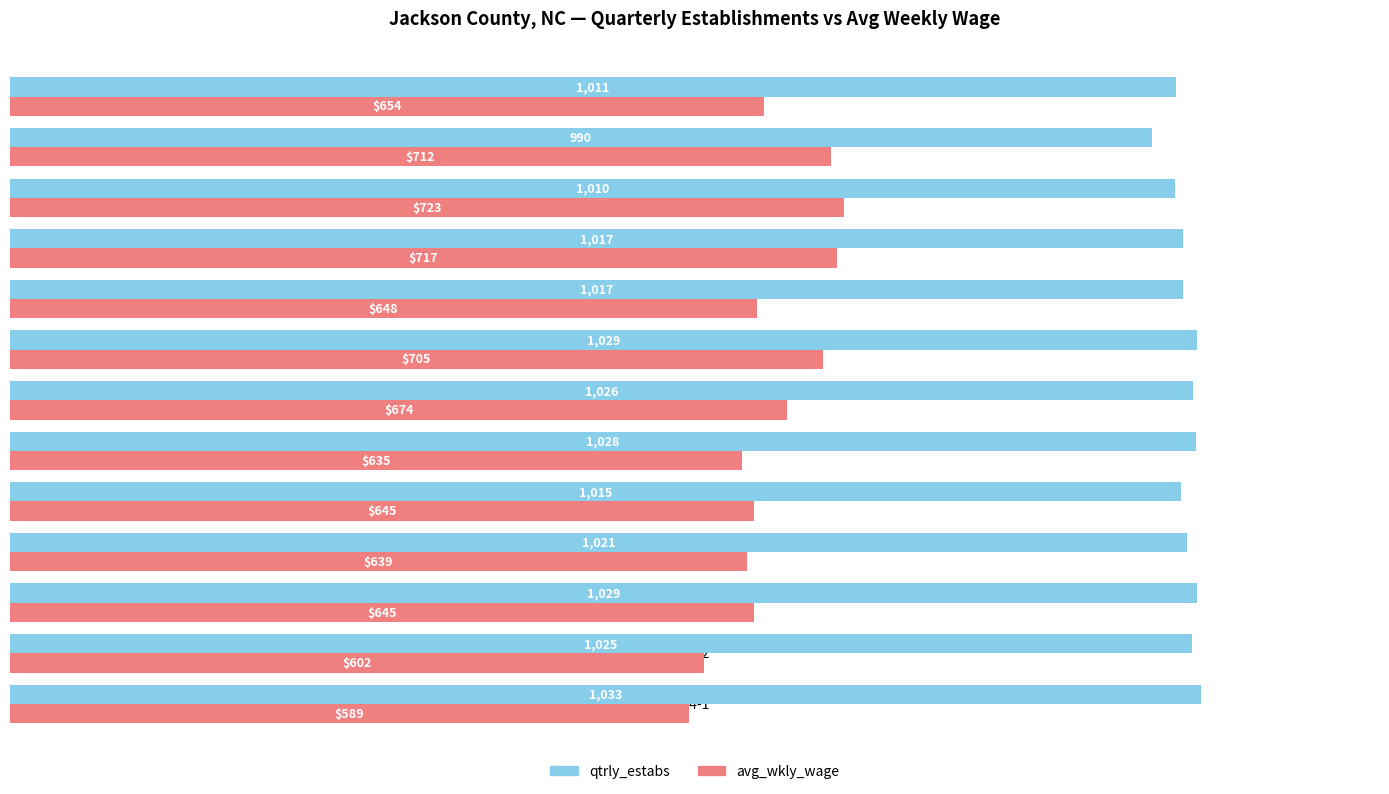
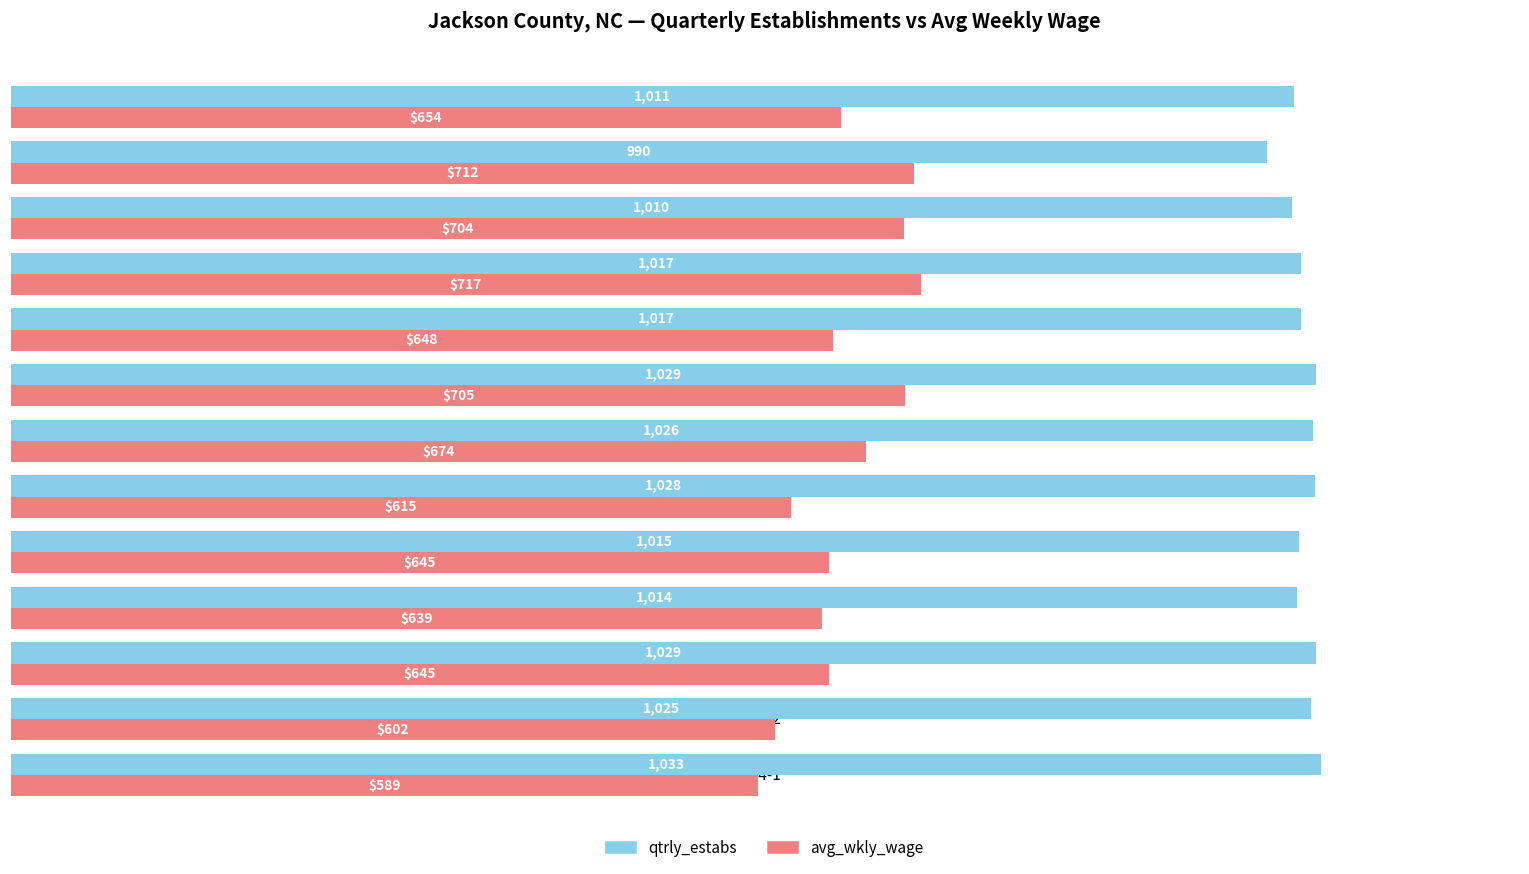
avg_wkly_wage, 2016-3: $723 -> $704
avg_wkly_wage, 2015-2: $635 -> $615
qtrly_estabs, 2014-4: 1,021 -> 1,014
